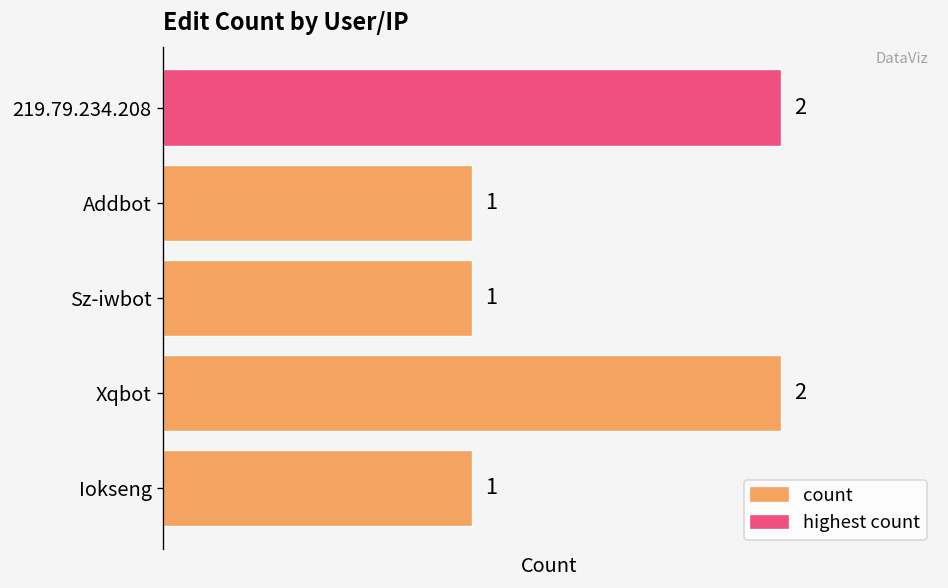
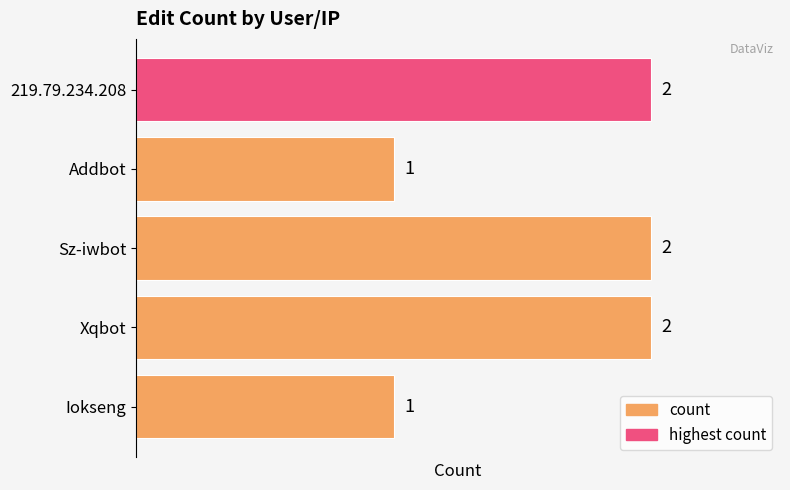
Sz-iwbot: 1 -> 2
